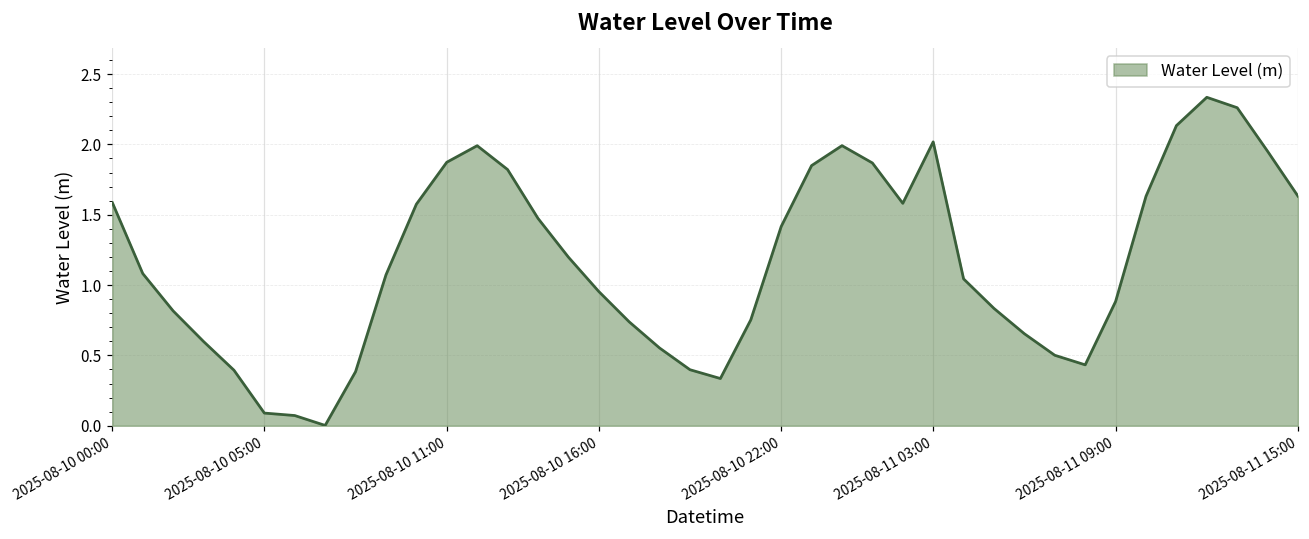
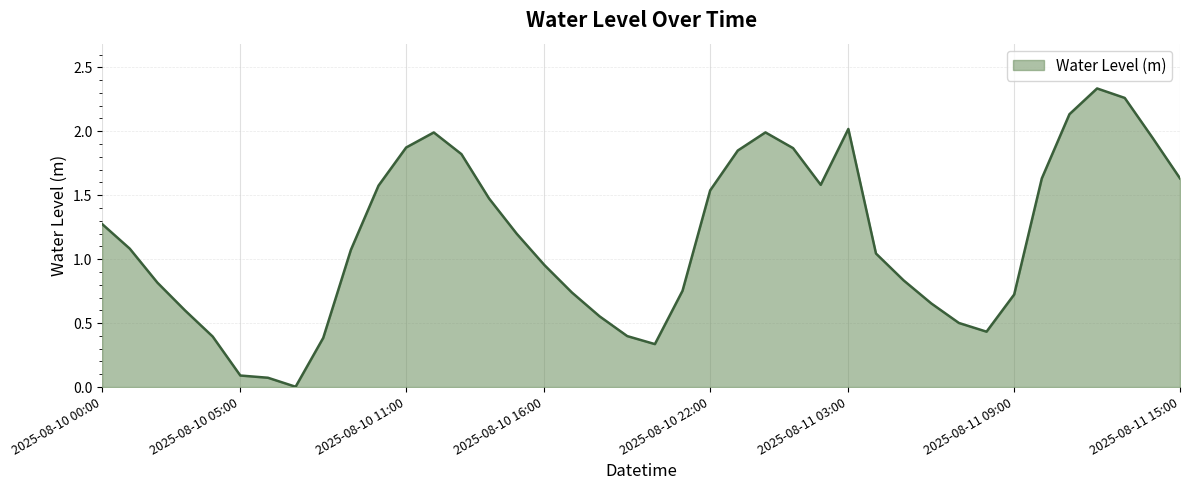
2025-08-10 00:00: 1.59 -> 1.27
2025-08-10 22:00: 1.42 -> 1.54
2025-08-11 09:00: 0.88 -> 0.72
